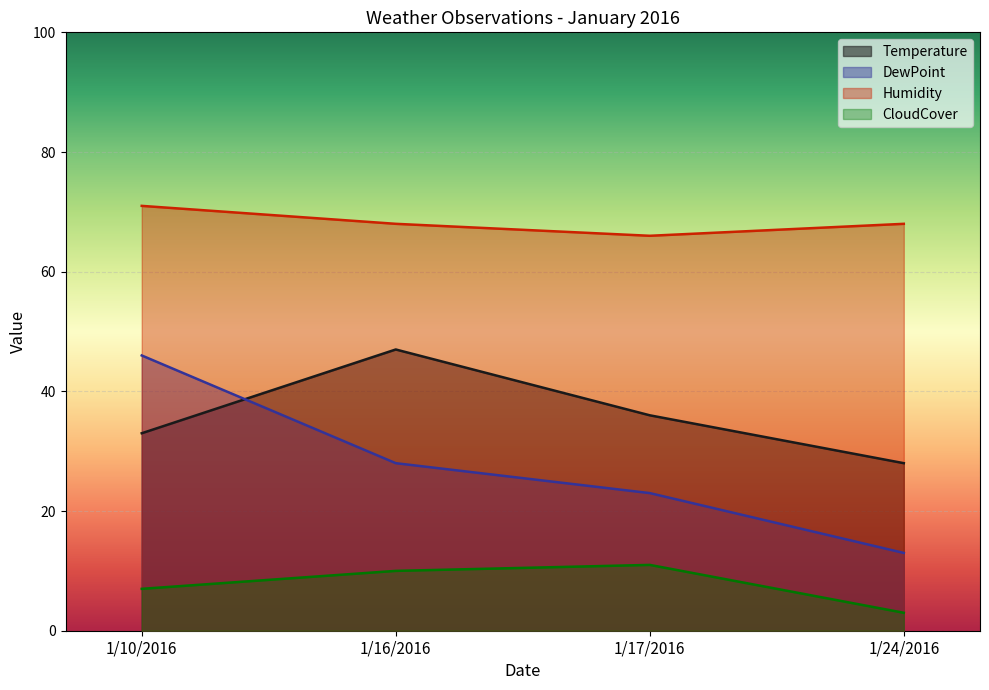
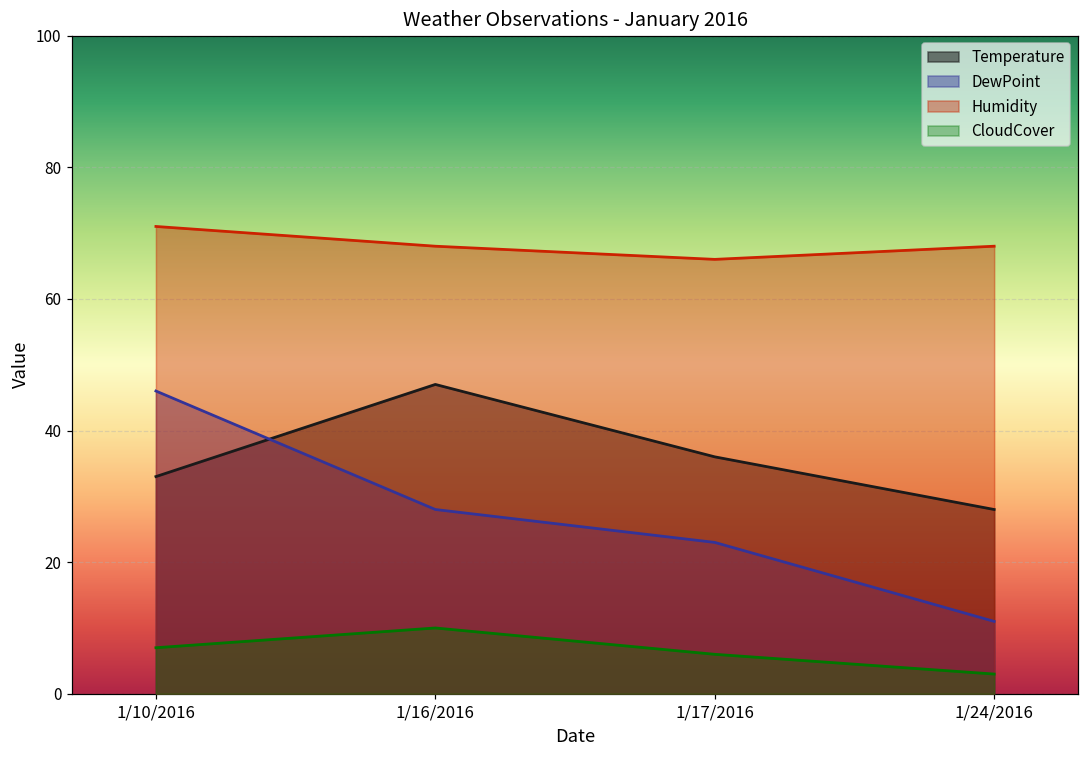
CloudCover, 1/17/2016: 11 -> 6
DewPoint, 1/24/2016: 13 -> 11
